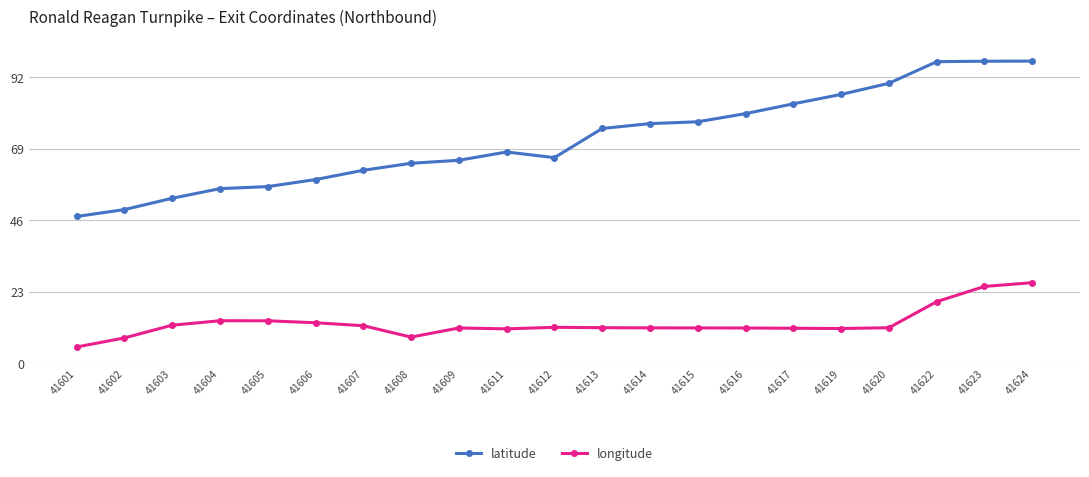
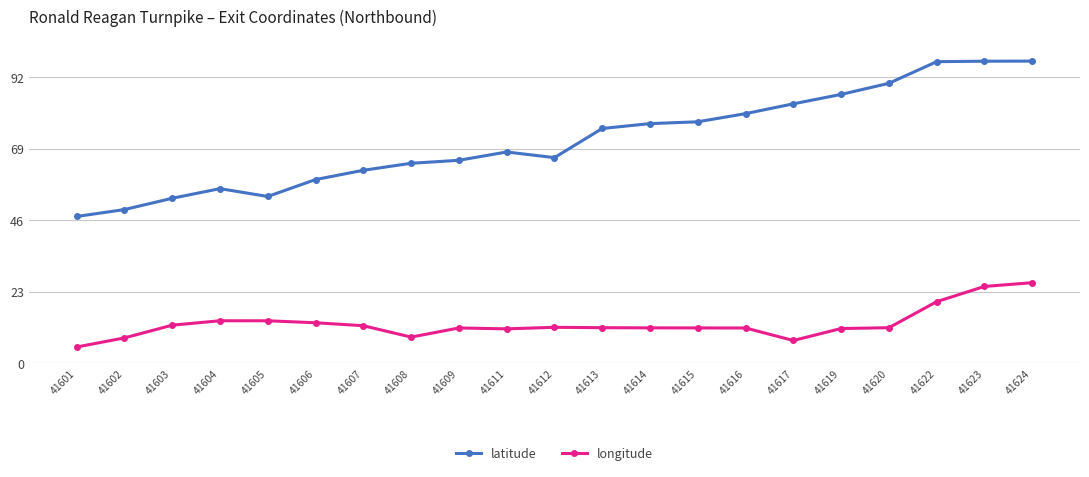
latitude, 41605: 57 -> 54
longitude, 41617: 11 -> 7
